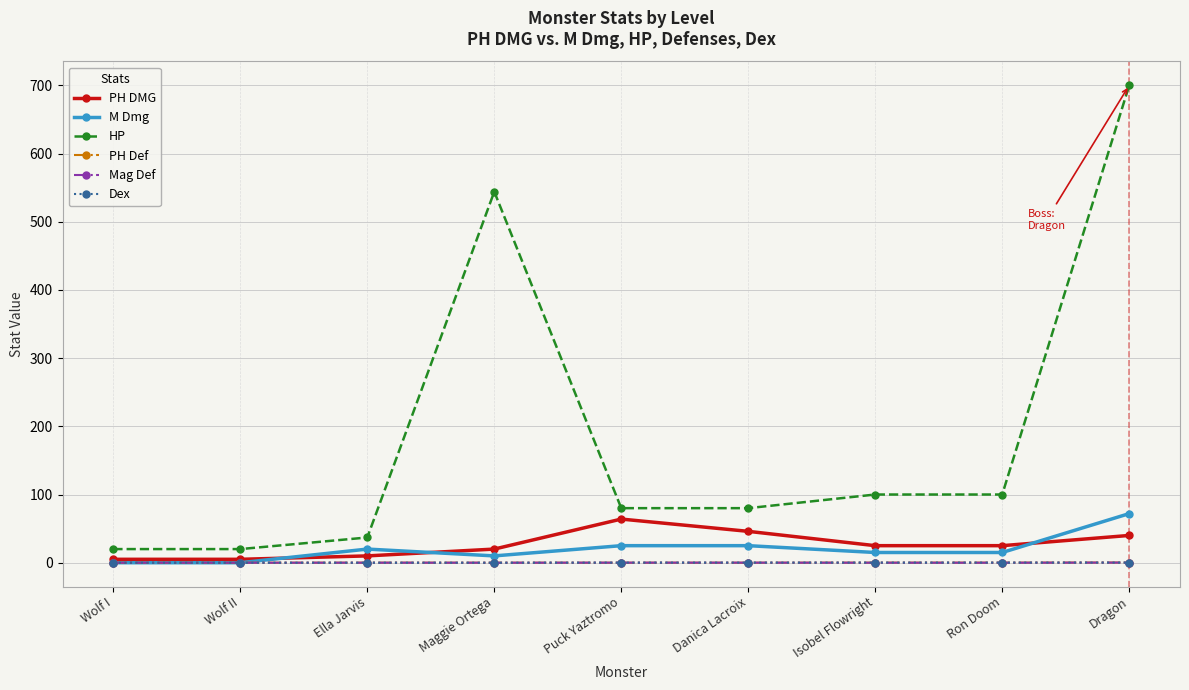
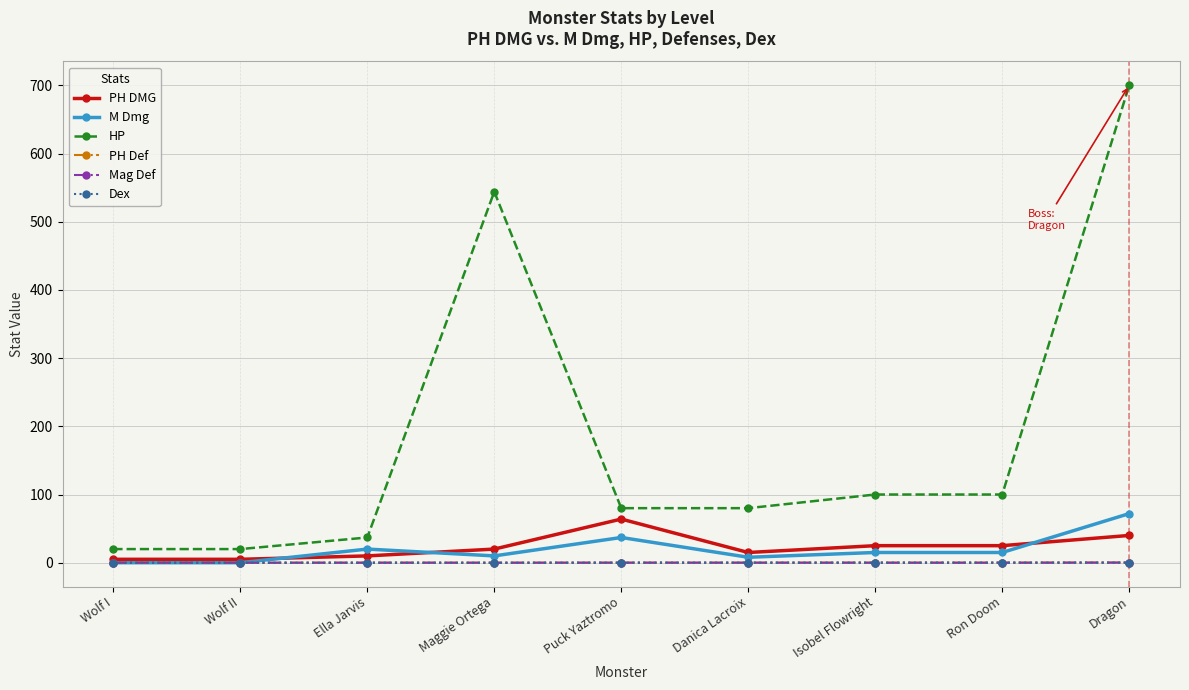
M Dmg, Puck Yaztromo: 30 -> 40
PH DMG, Danica Lacroix: 50 -> 20
M Dmg, Danica Lacroix: 30 -> 10
